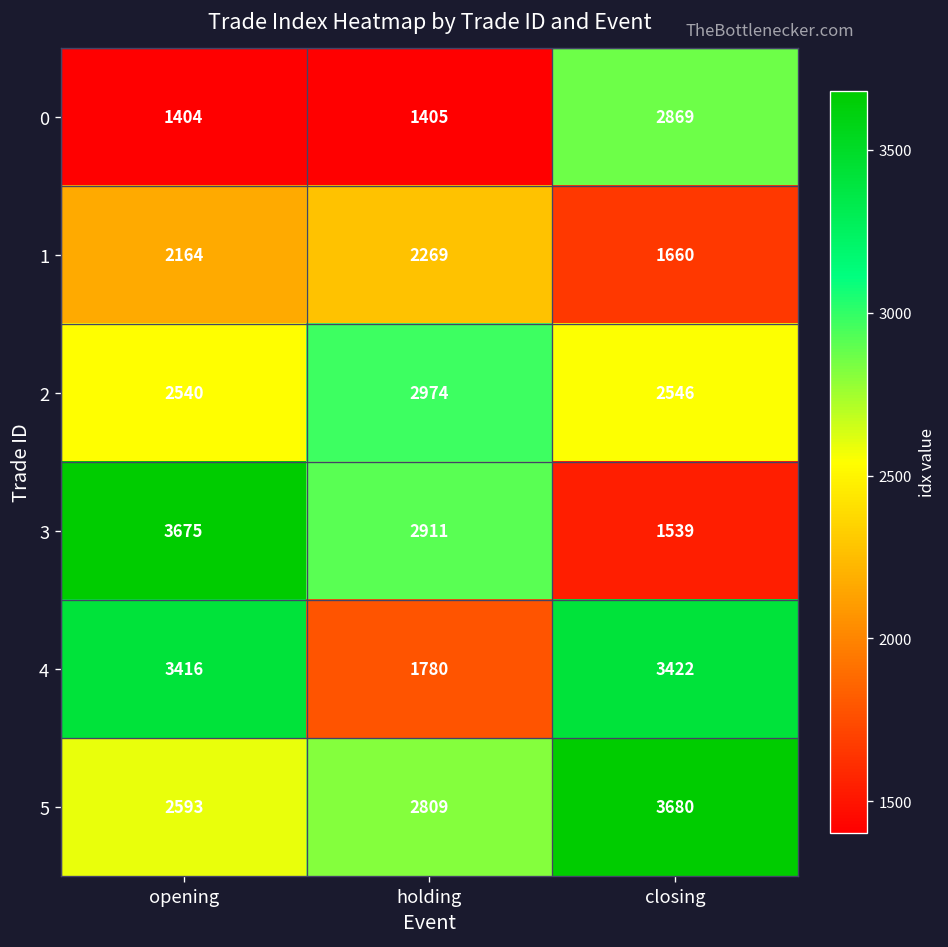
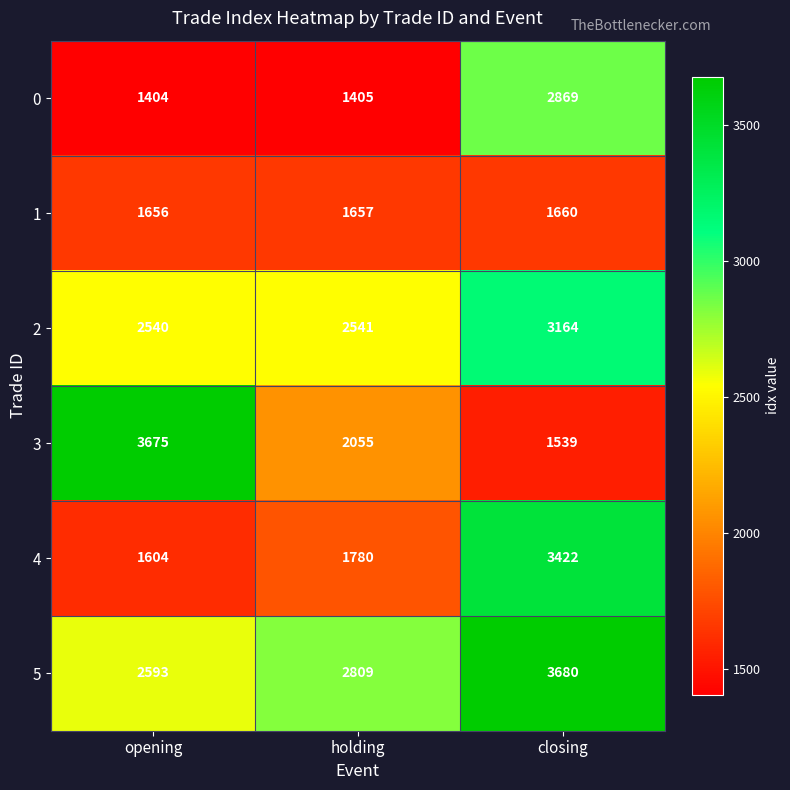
1, opening: 2164 -> 1656
1, holding: 2269 -> 1657
2, holding: 2974 -> 2541
2, closing: 2546 -> 3164
3, holding: 2911 -> 2055
4, opening: 3416 -> 1604
